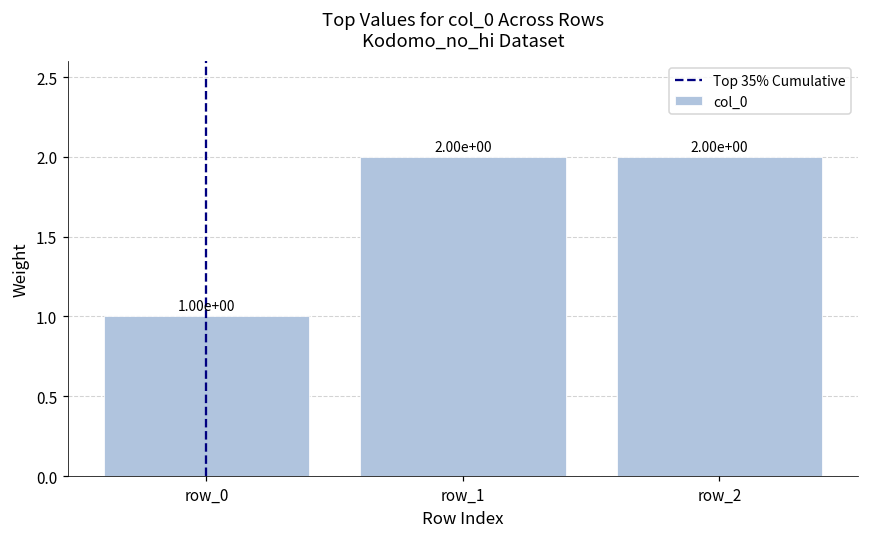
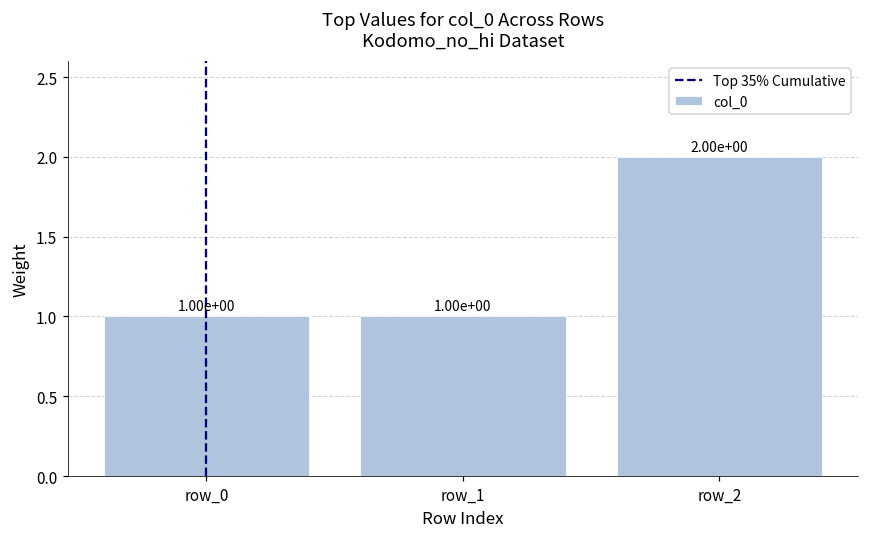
row_1: 2.00e+00 -> 1.00e+00
